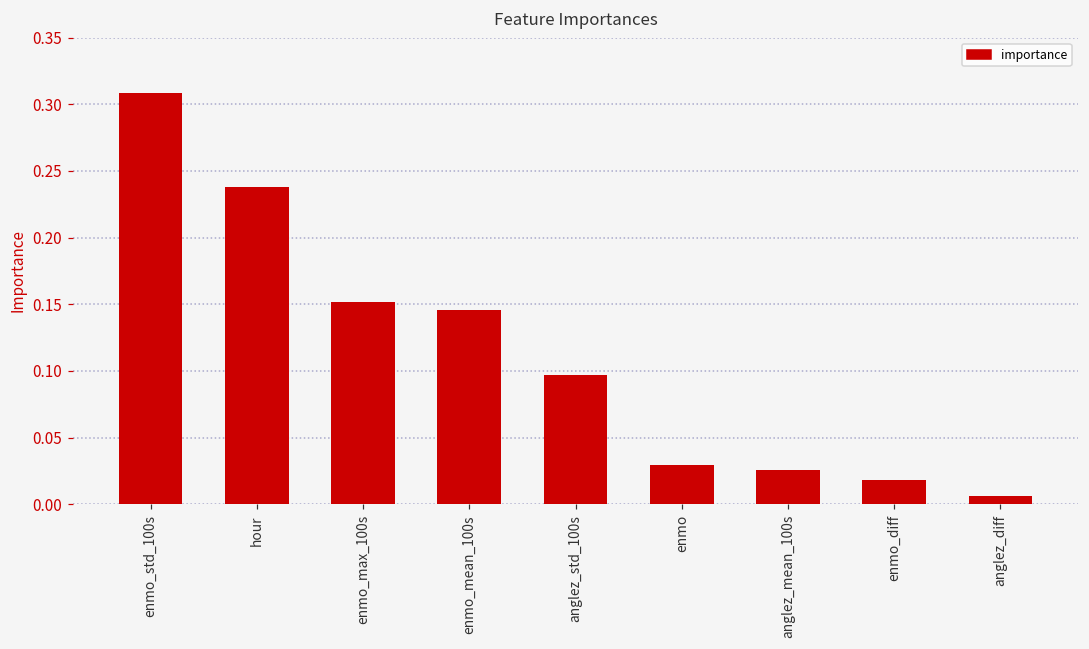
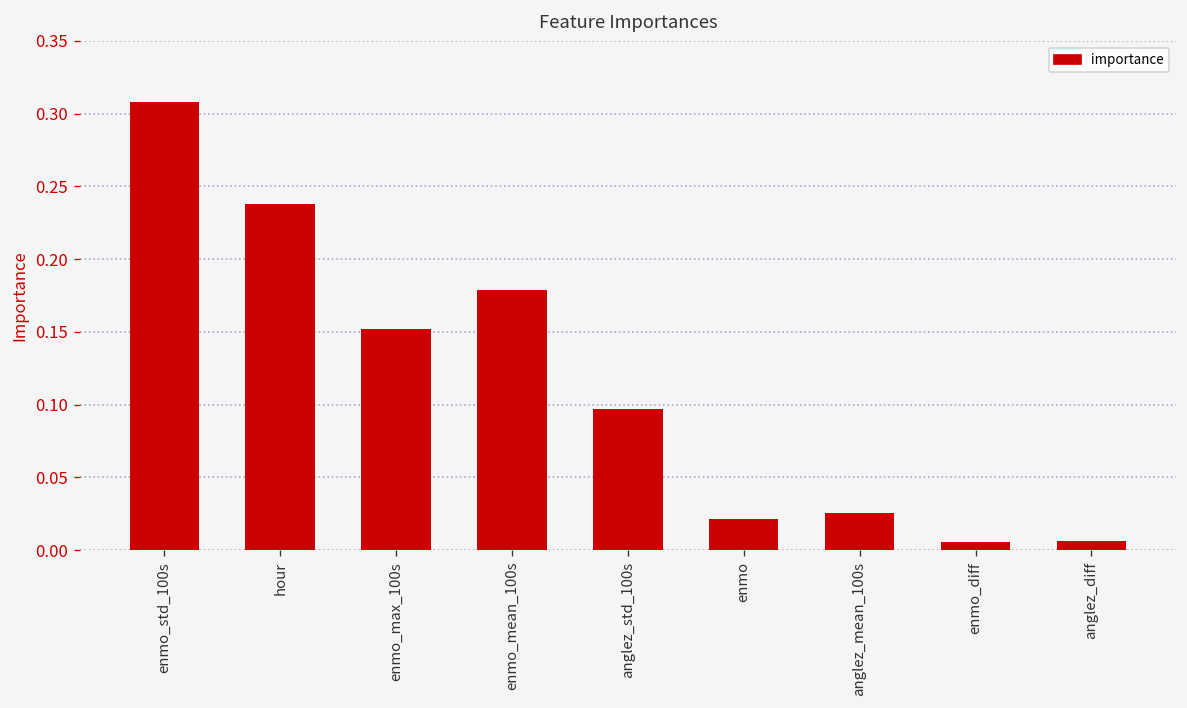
enmo_mean_100s: 0.146 -> 0.179
enmo: 0.030 -> 0.022
enmo_diff: 0.019 -> 0.005
